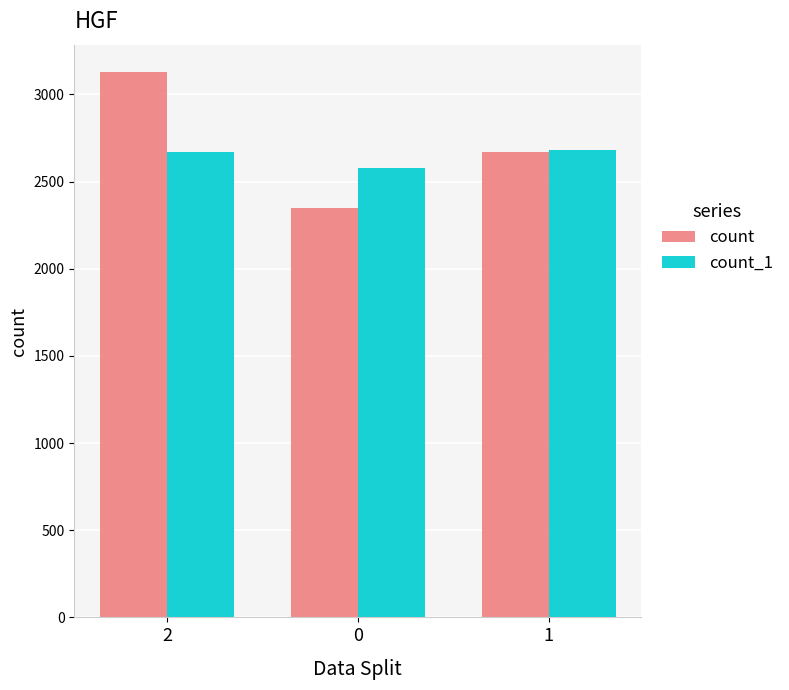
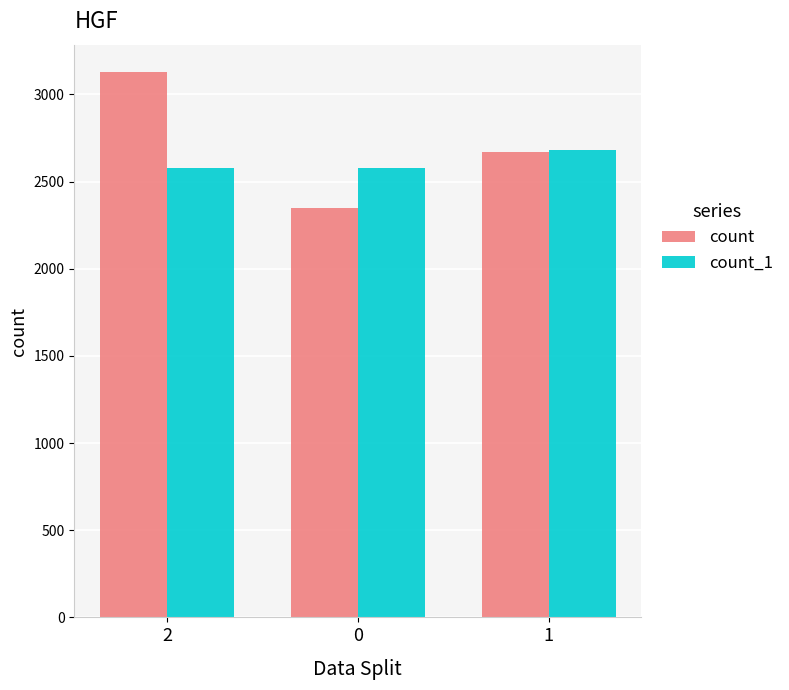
count_1, 2: 2670 -> 2580
